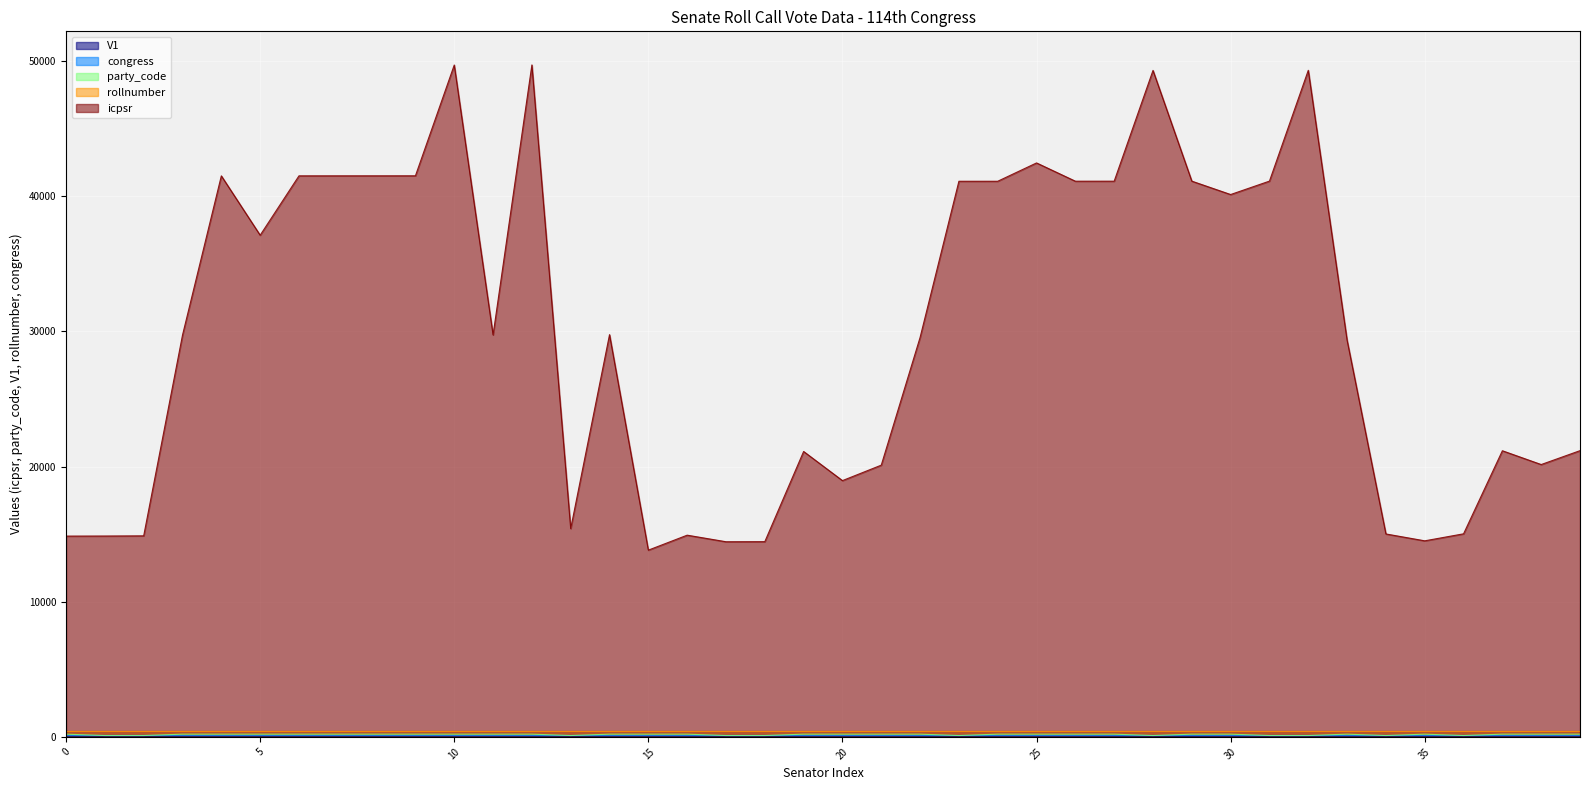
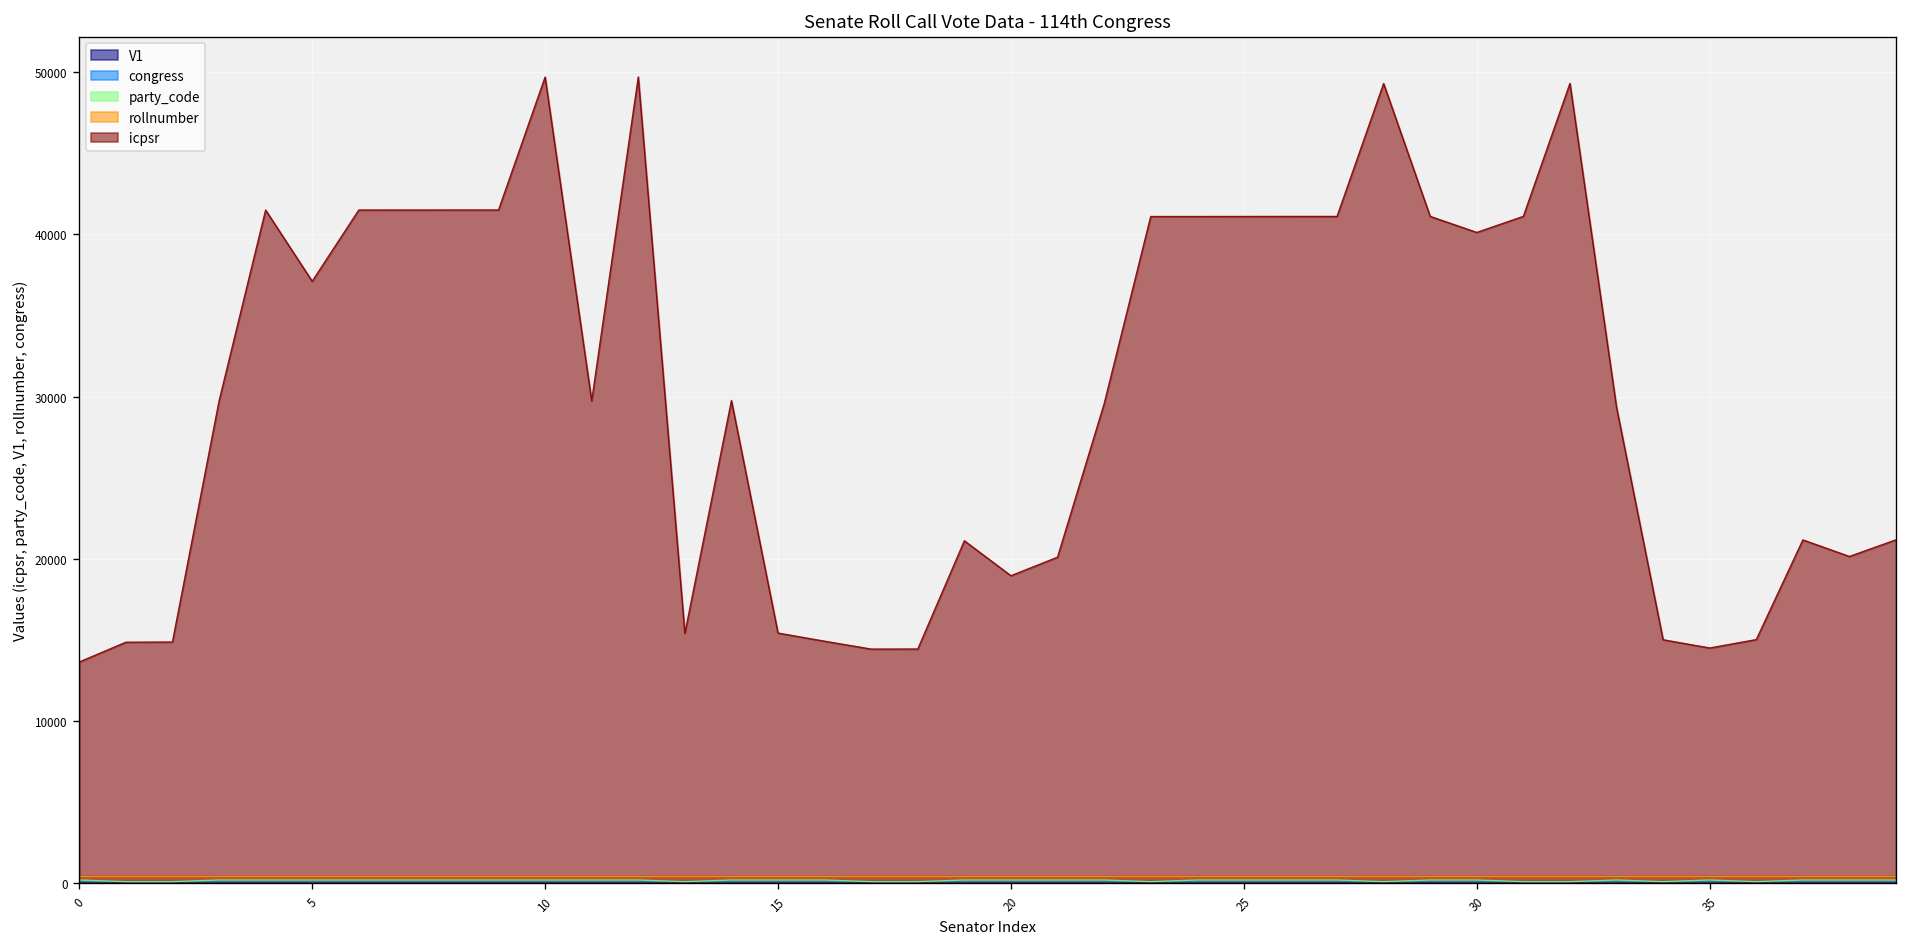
icpsr, 0: 14900 -> 13600
icpsr, 15: 13800 -> 15400
icpsr, 25: 42500 -> 41100
